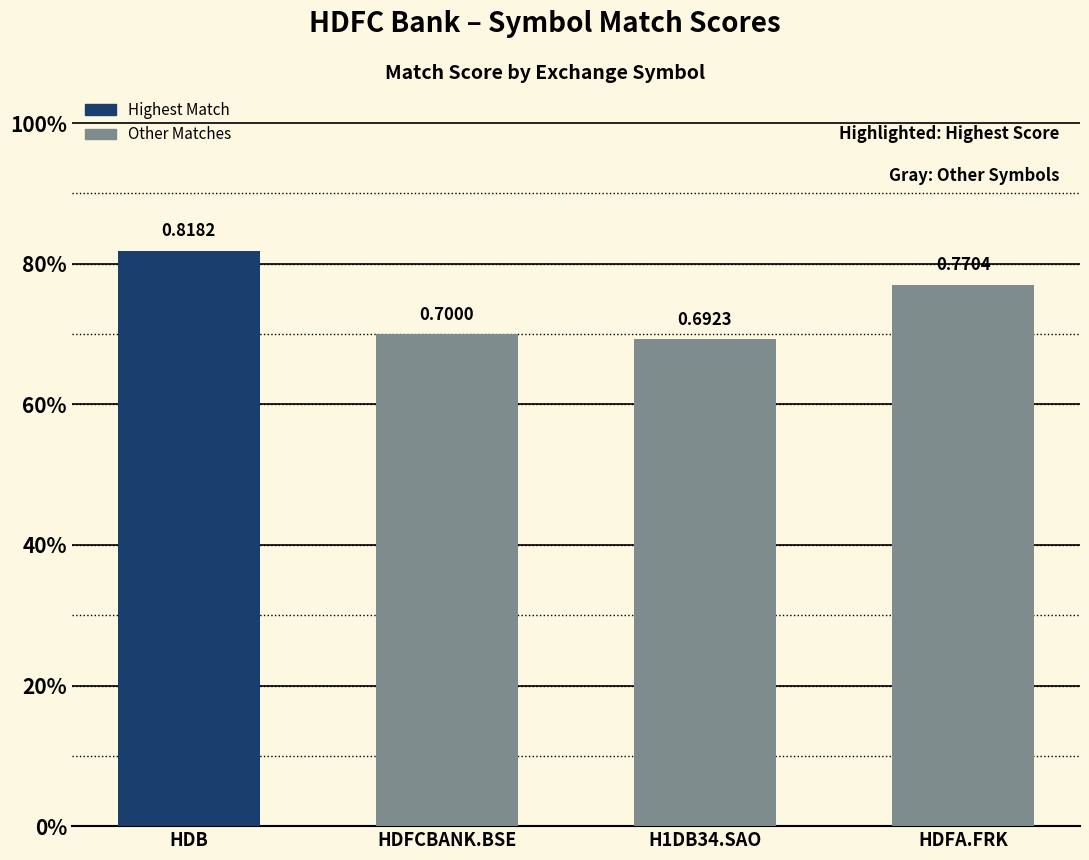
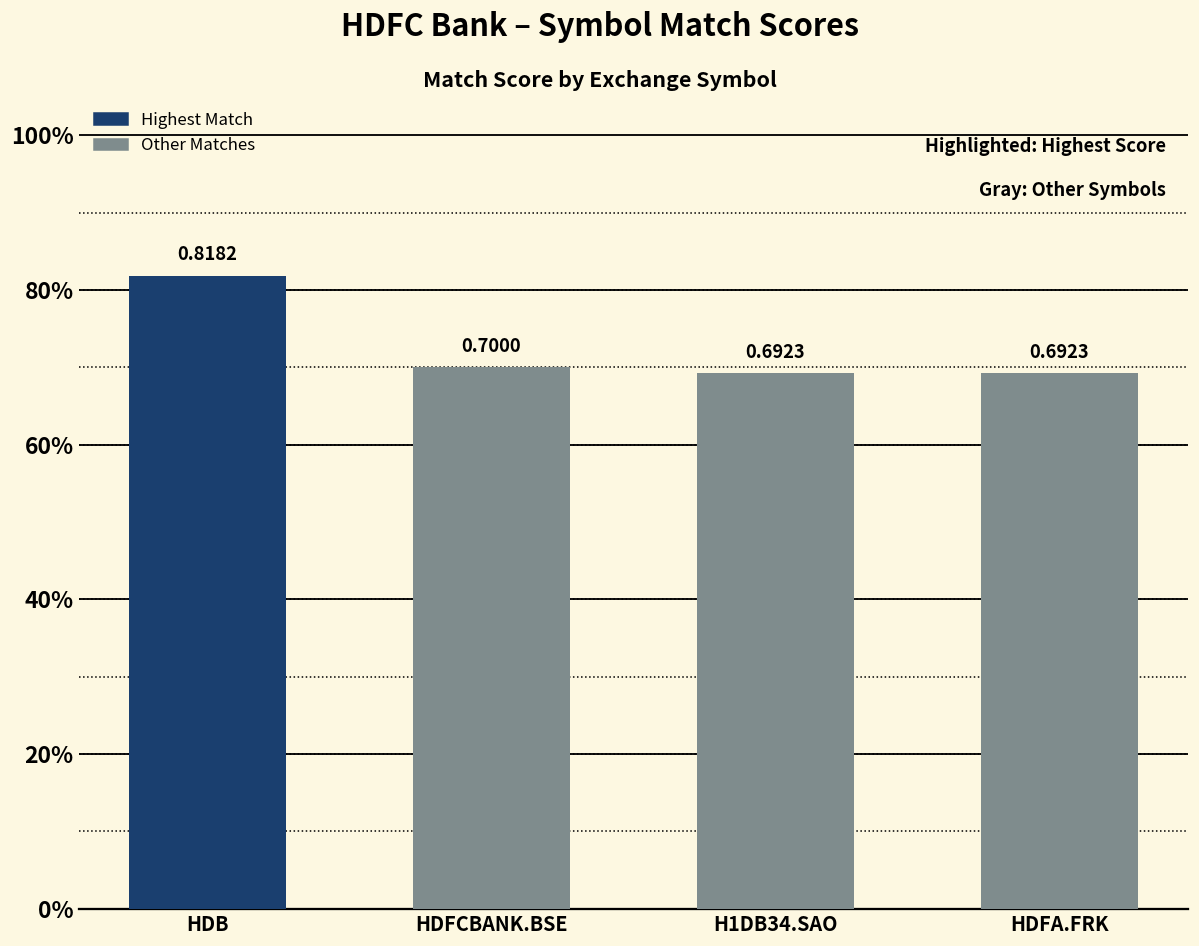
HDFA.FRK: 0.7704 -> 0.6923
